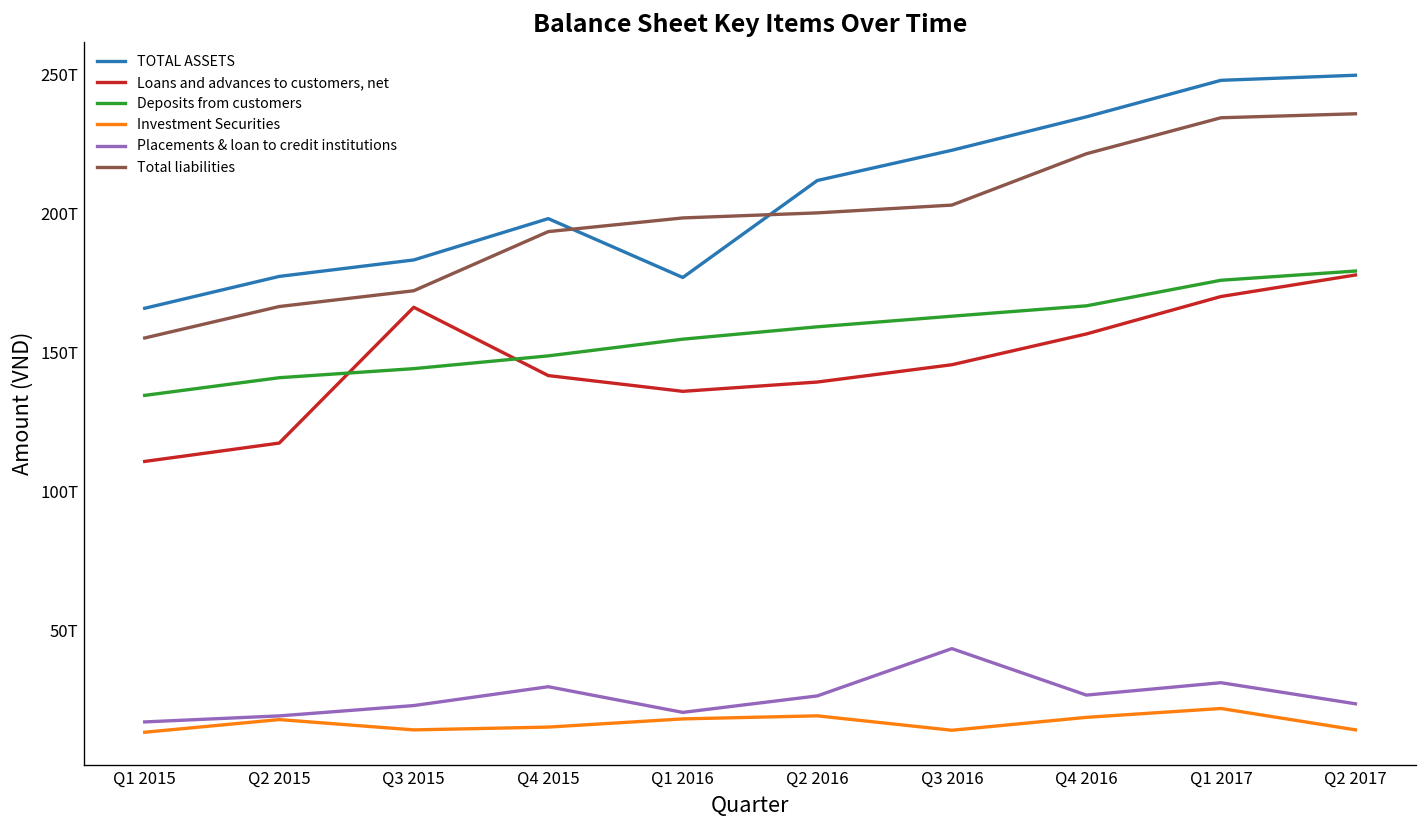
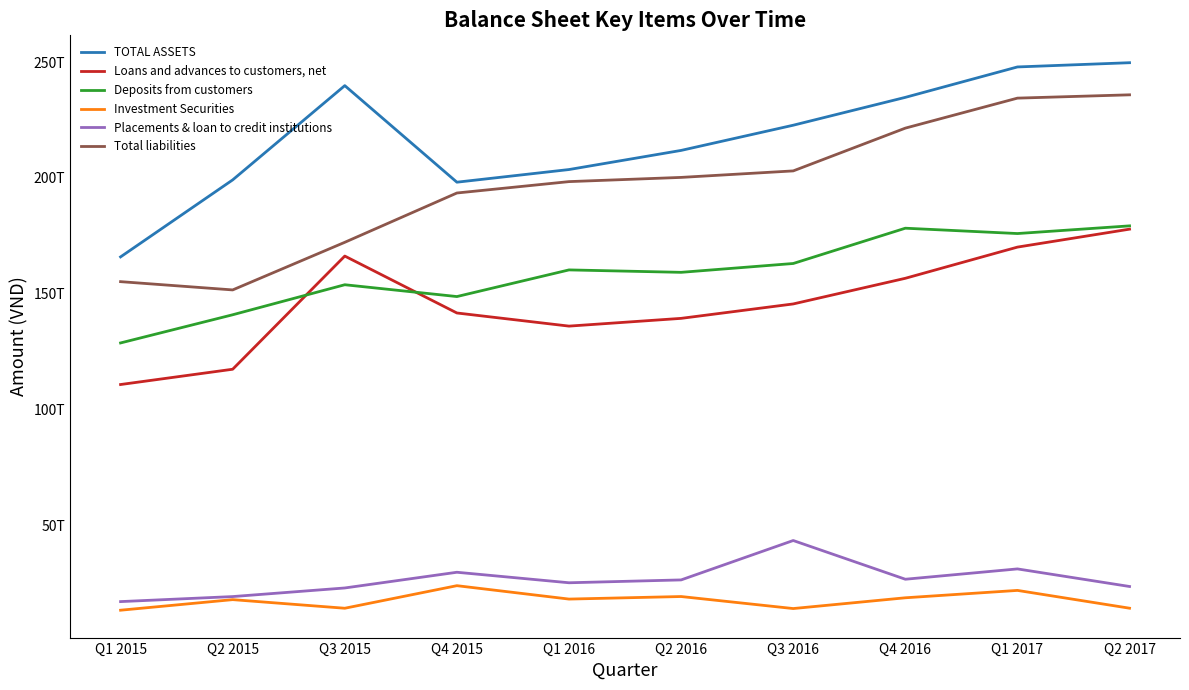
Deposits from customers, Q1 2015: 135T -> 129T
TOTAL ASSETS, Q2 2015: 177T -> 199T
Total liabilities, Q2 2015: 167T -> 152T
TOTAL ASSETS, Q3 2015: 183T -> 240T
Deposits from customers, Q3 2015: 144T -> 154T
Investment Securities, Q4 2015: 15T -> 24T
TOTAL ASSETS, Q1 2016: 177T -> 204T
Deposits from customers, Q1 2016: 155T -> 160T
Placements & loan to credit institutions, Q1 2016: 21T -> 25T
Deposits from customers, Q4 2016: 167T -> 178T
